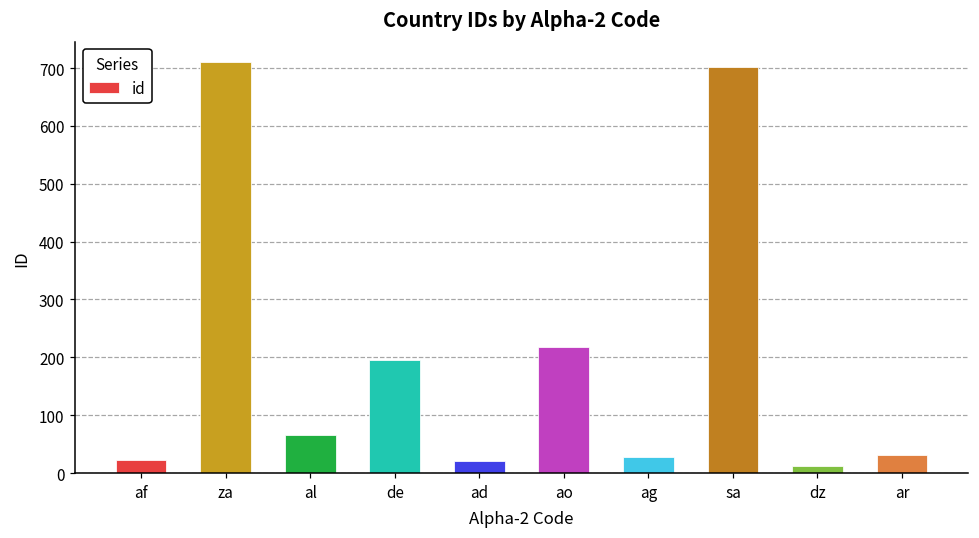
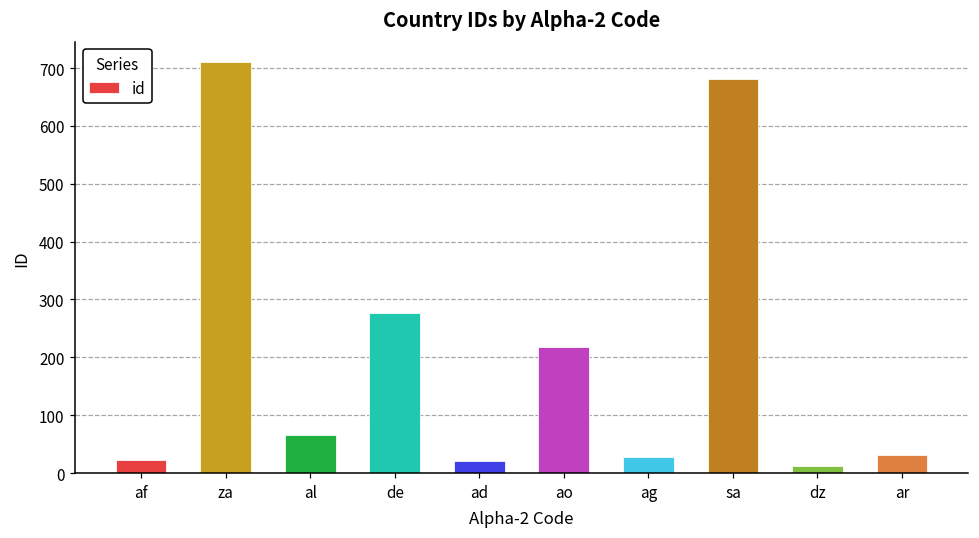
de: 200 -> 280
sa: 700 -> 680
